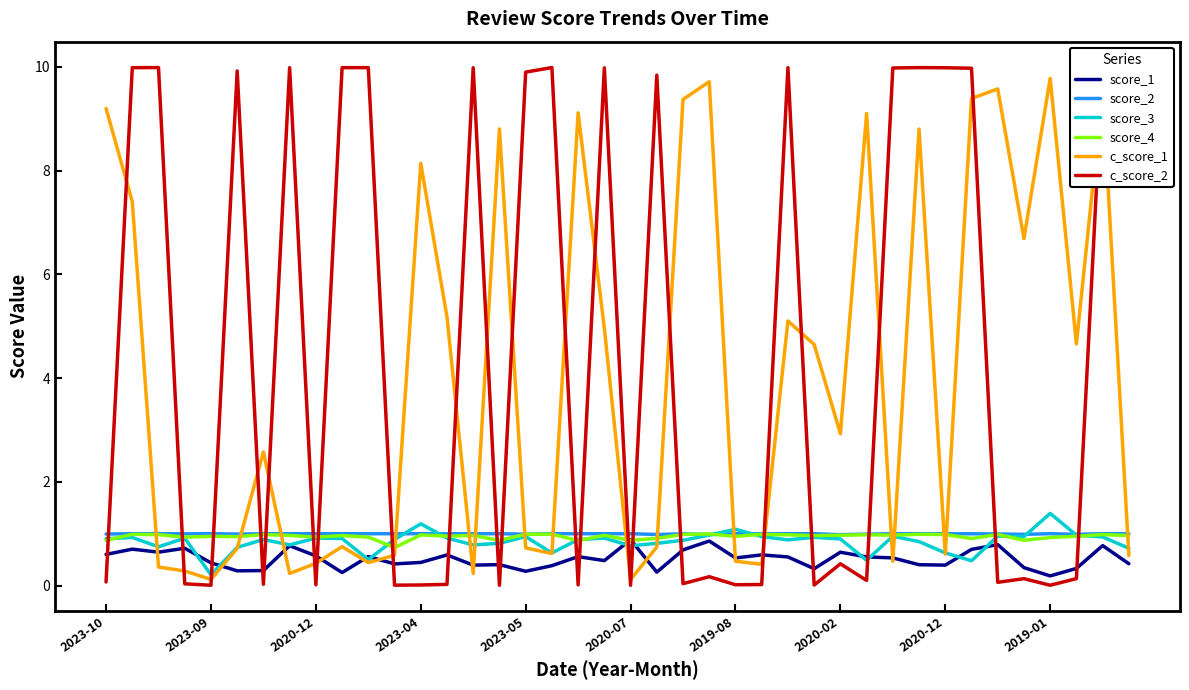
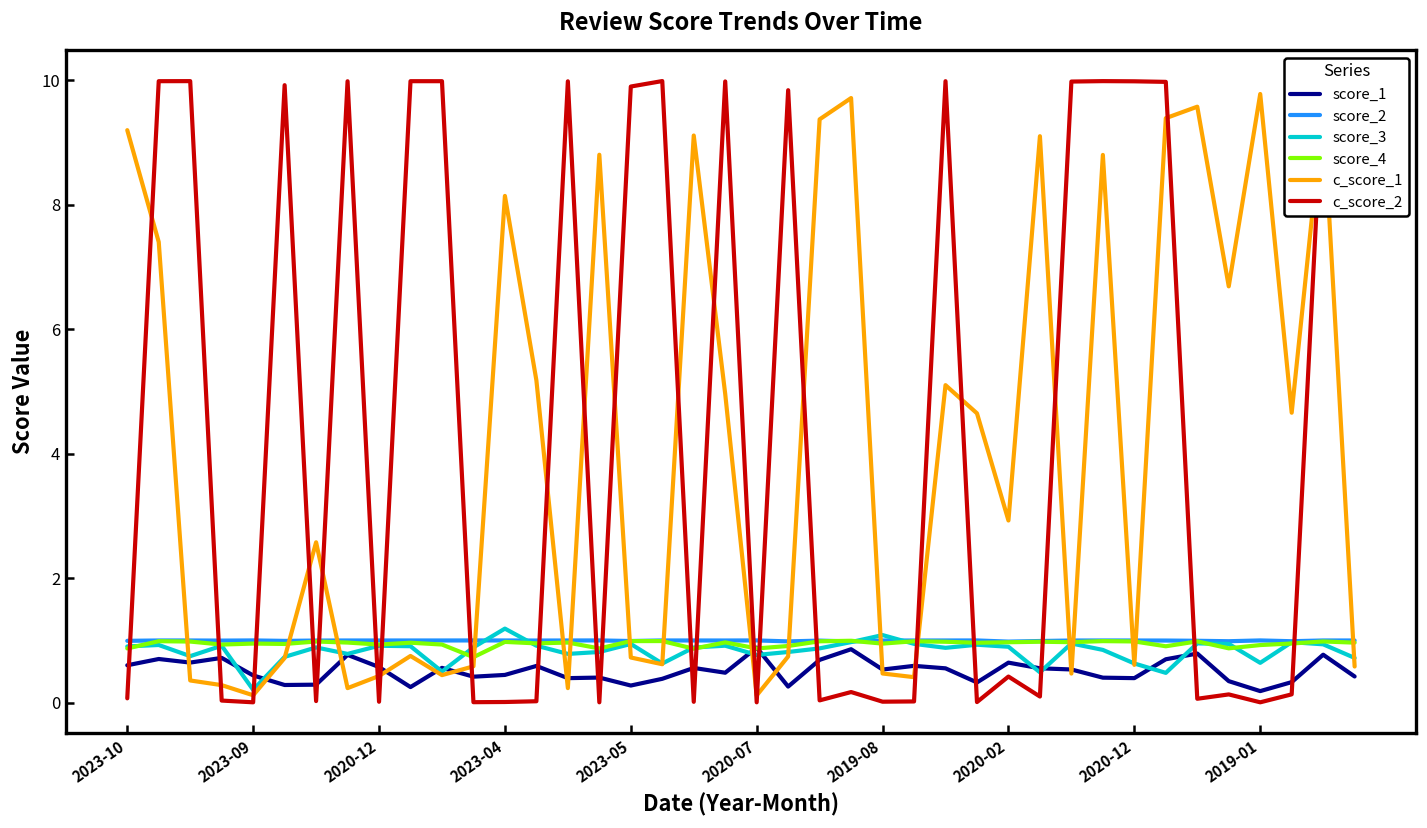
score_3, 2019-01: 1.4 -> 0.6
